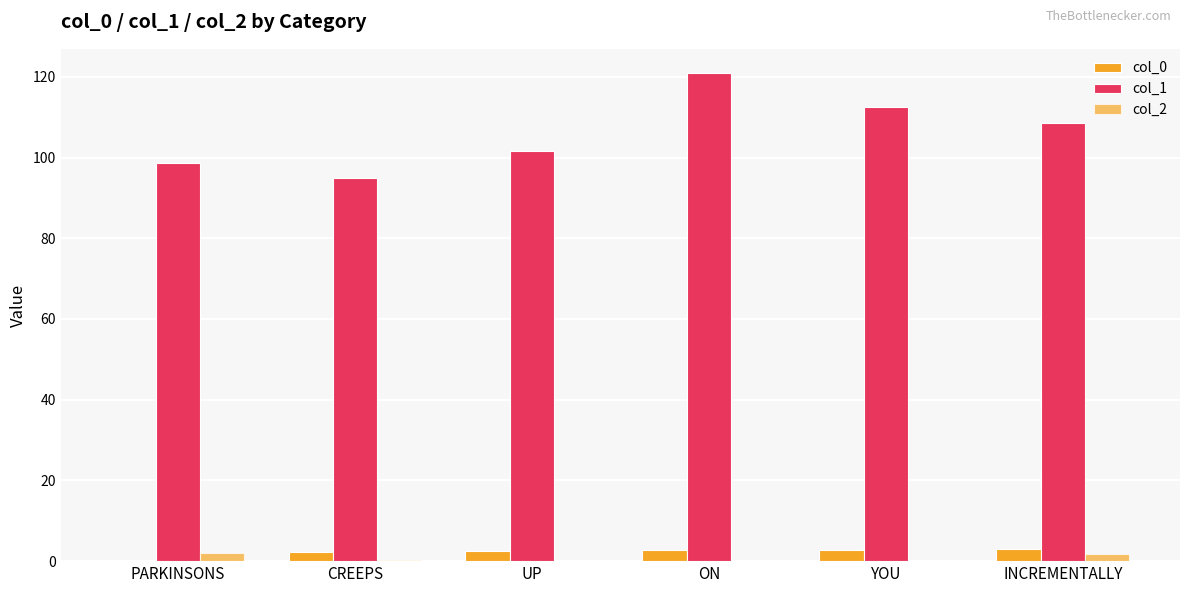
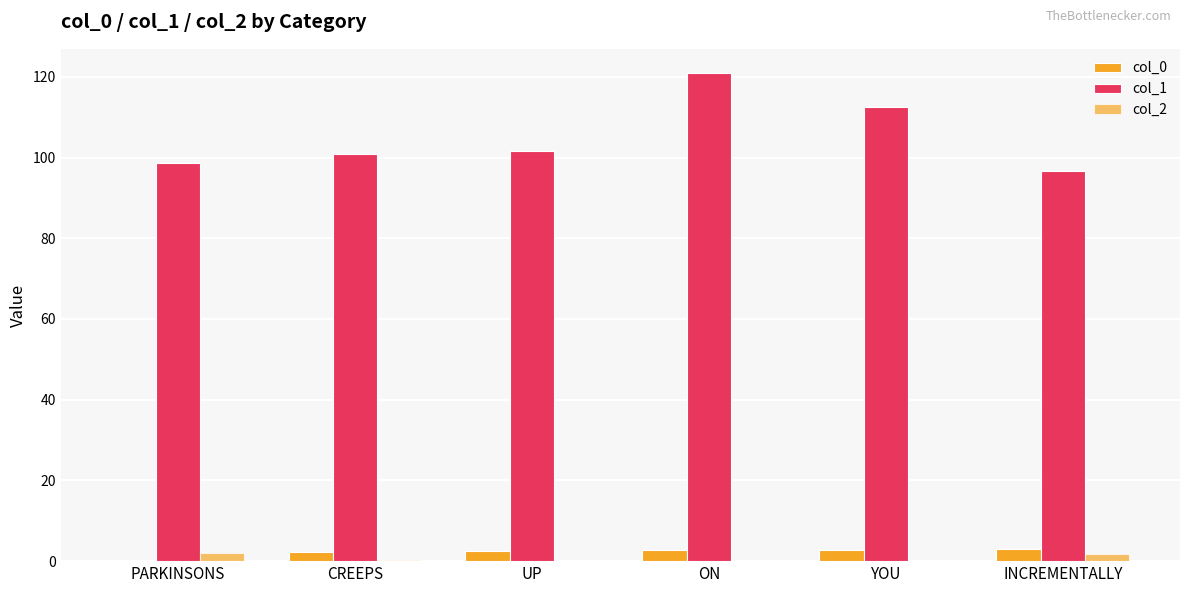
col_1, CREEPS: 95 -> 101
col_1, INCREMENTALLY: 109 -> 97
